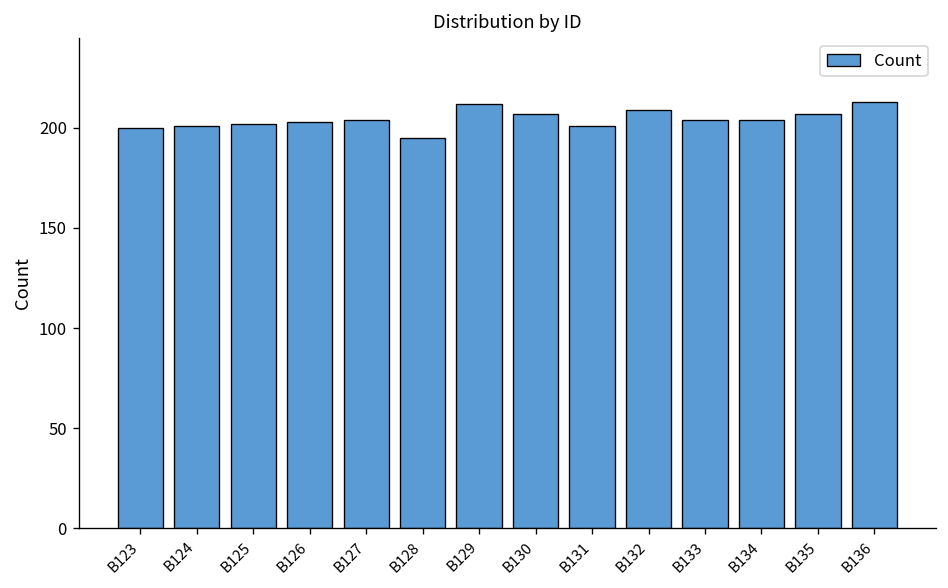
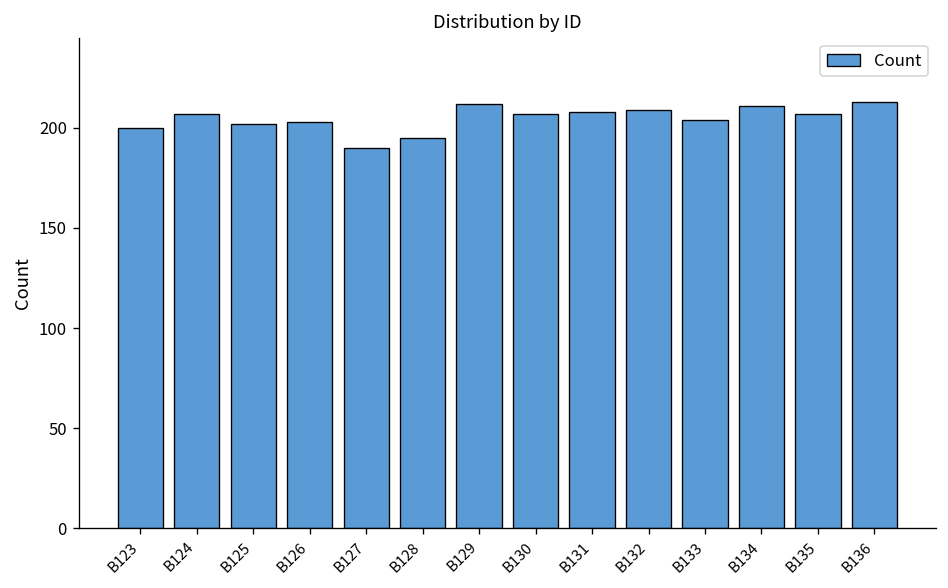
B124: 201 -> 207
B127: 204 -> 190
B131: 201 -> 208
B134: 204 -> 211
